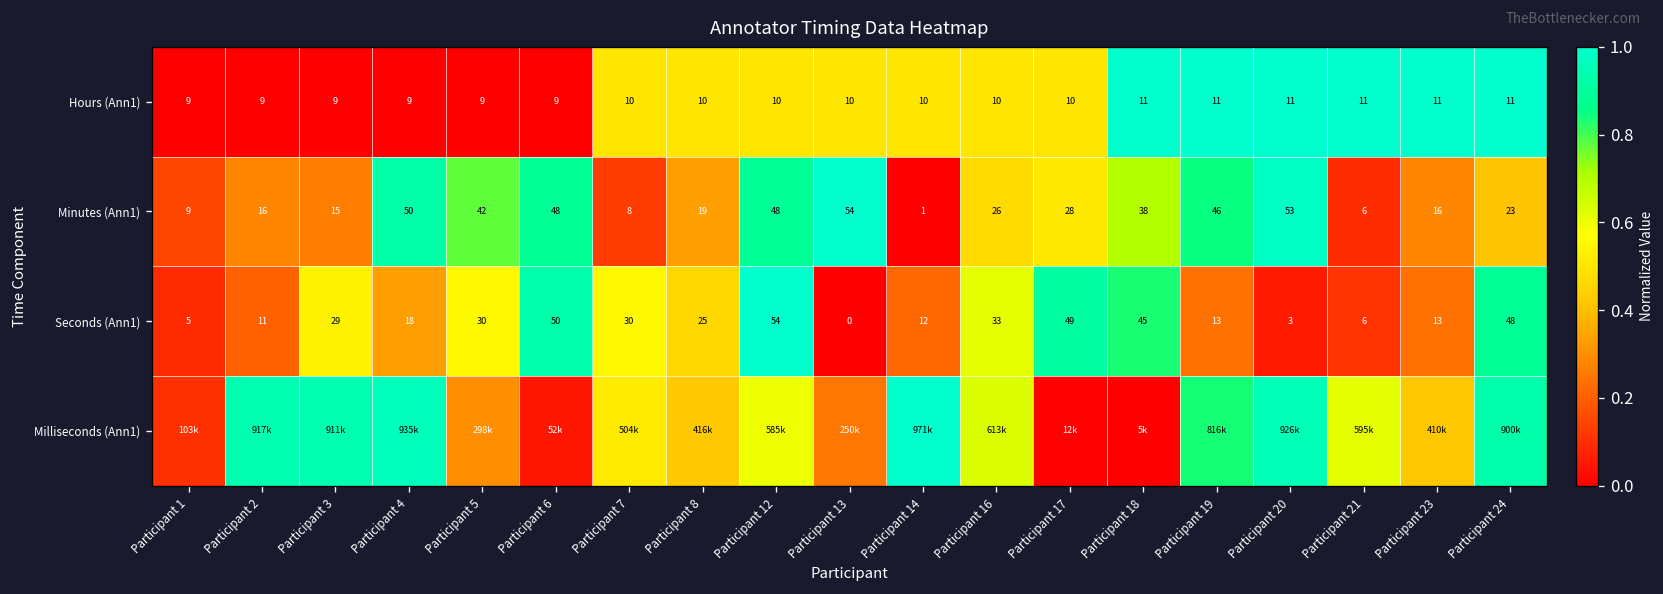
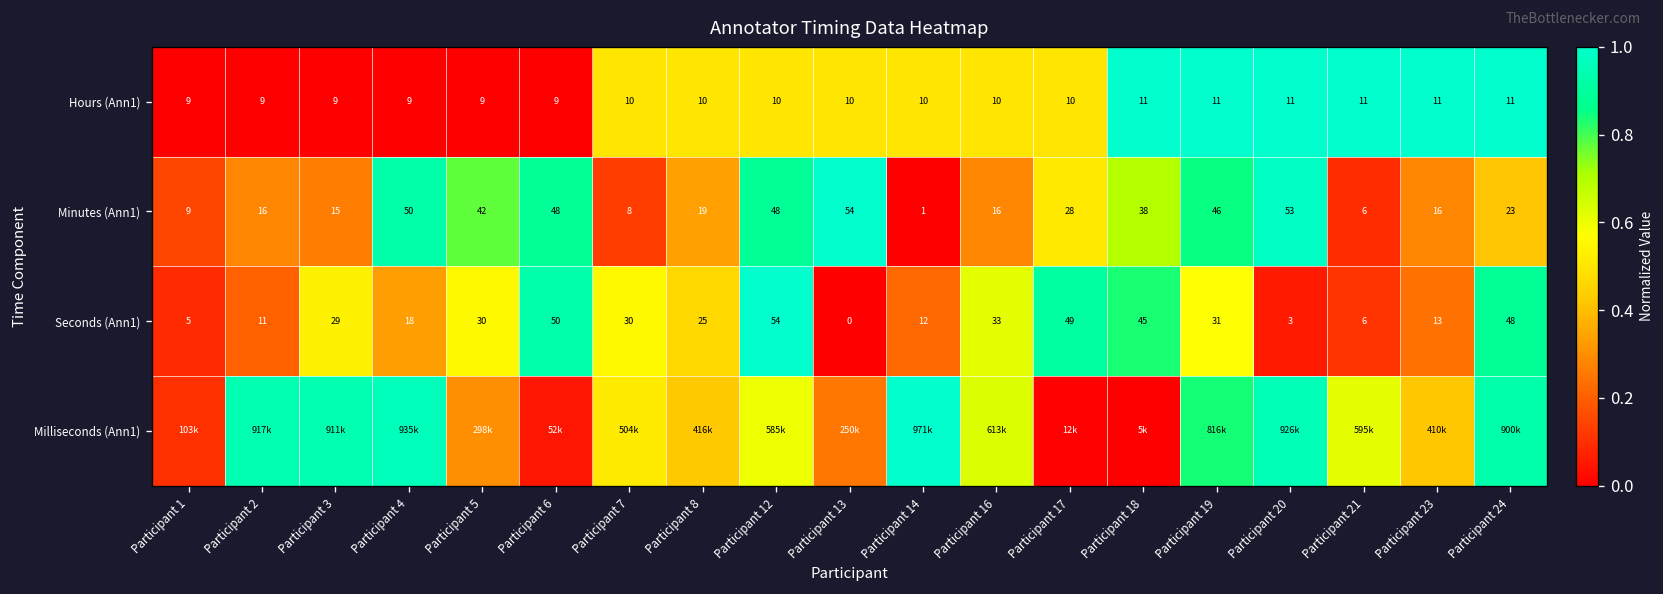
Minutes (Ann1), Participant 16: 26 -> 16
Seconds (Ann1), Participant 19: 13 -> 31
